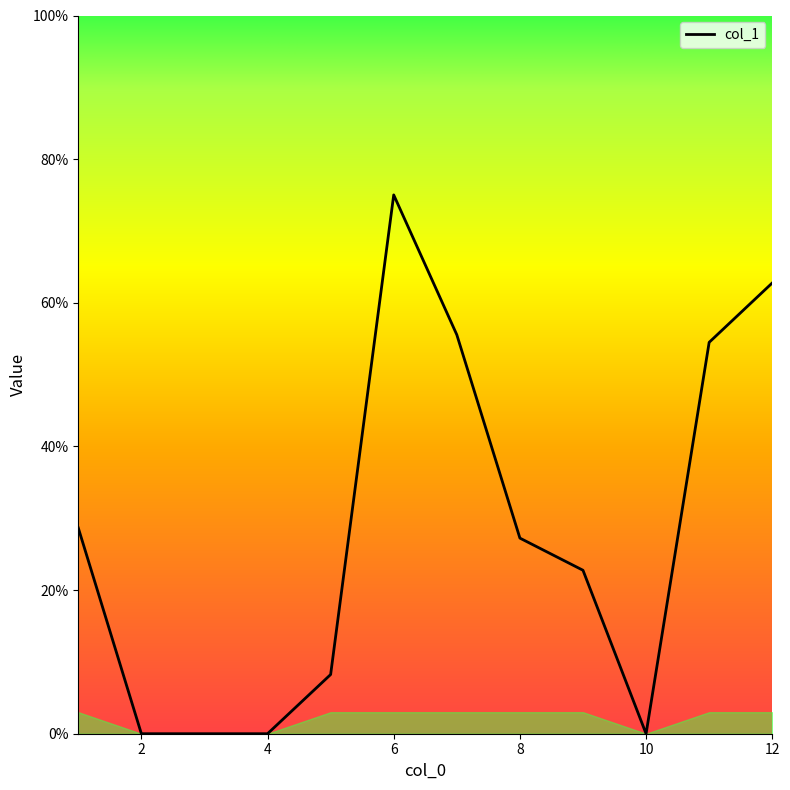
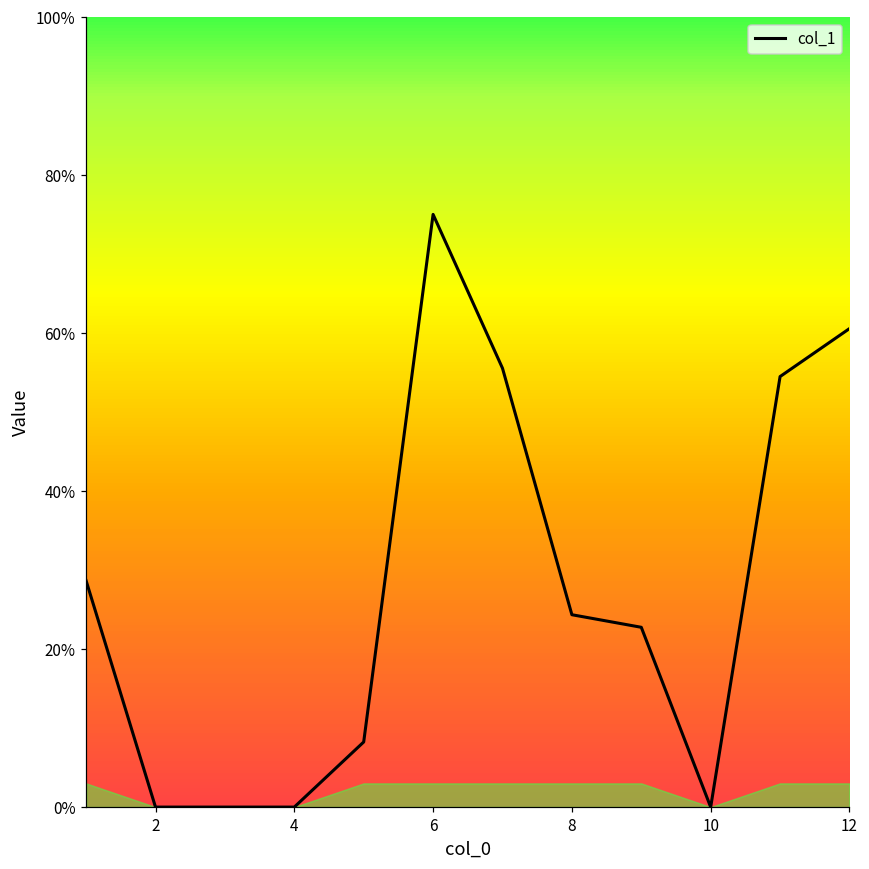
col_1, 8: 27% -> 24%
col_1, 12: 63% -> 61%
